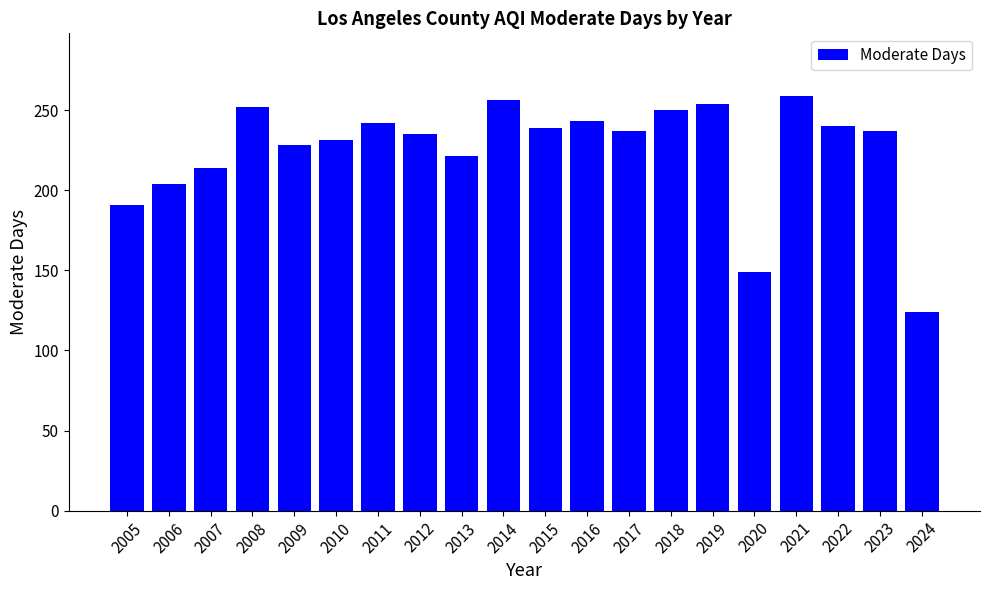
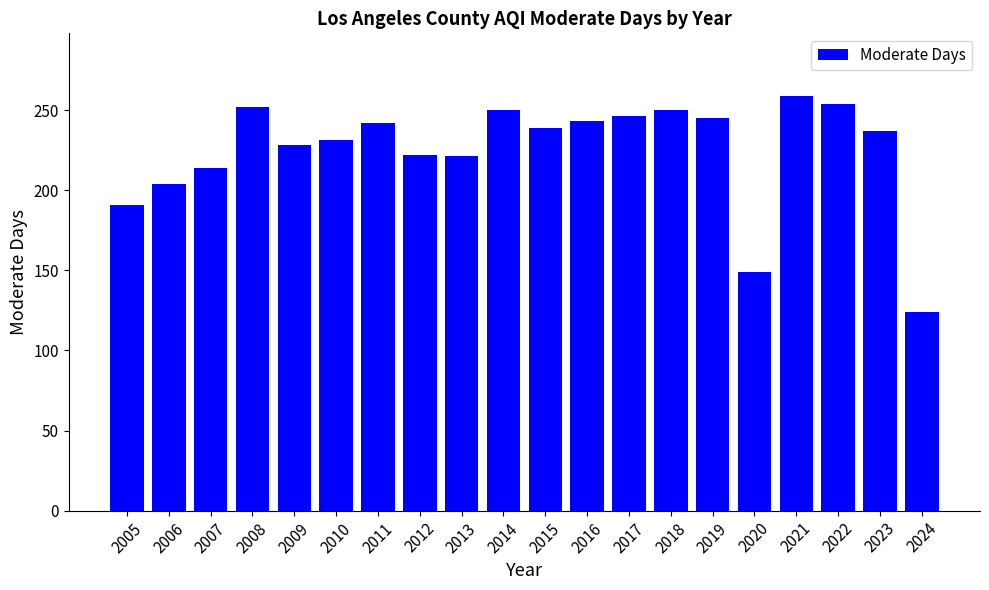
2012: 235 -> 222
2014: 256 -> 250
2017: 237 -> 246
2019: 254 -> 245
2022: 240 -> 254
